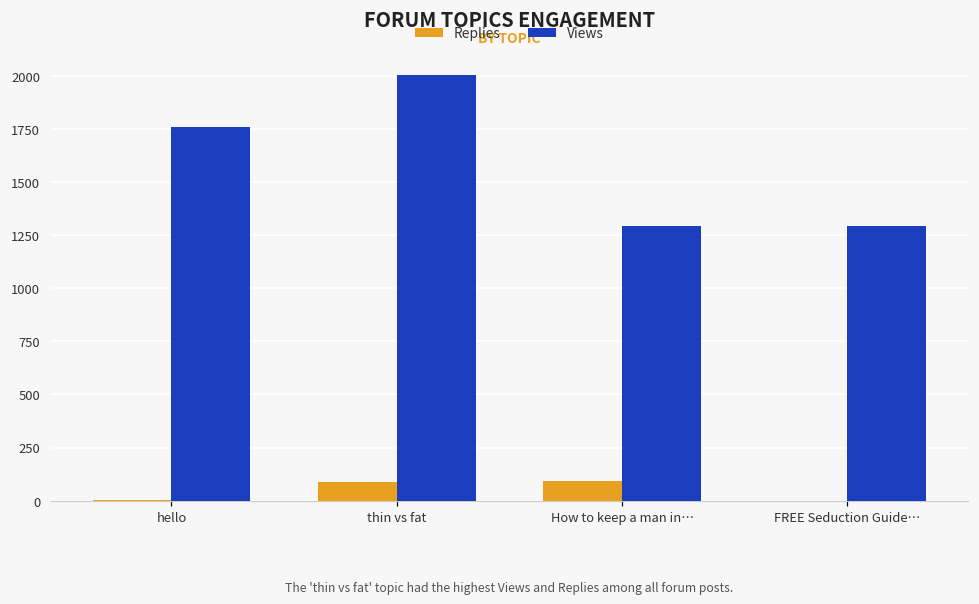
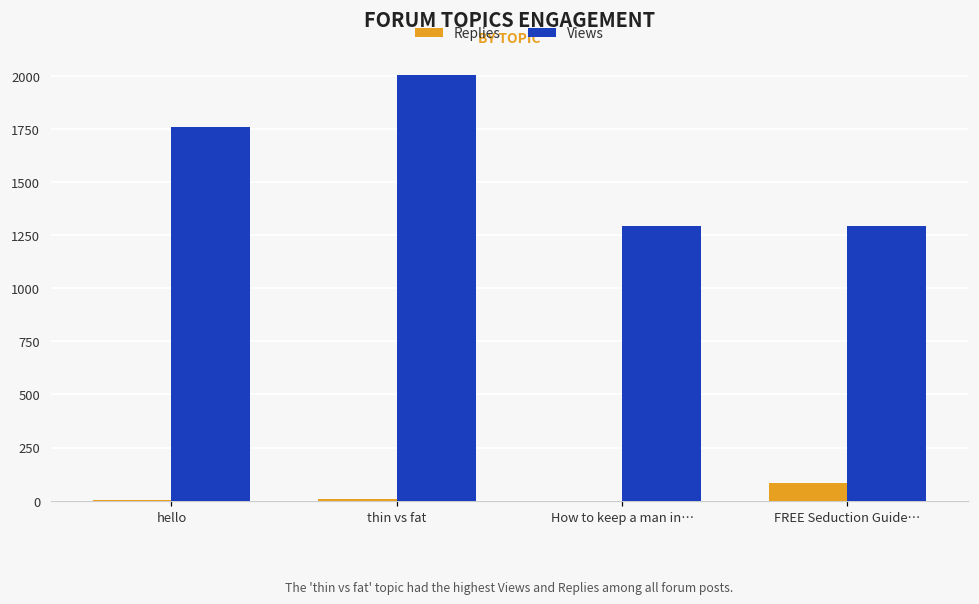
Replies, thin vs fat: 90 -> 10
Replies, How to keep a man in…: 90 -> 0
Replies, FREE Seduction Guide…: 0 -> 80
